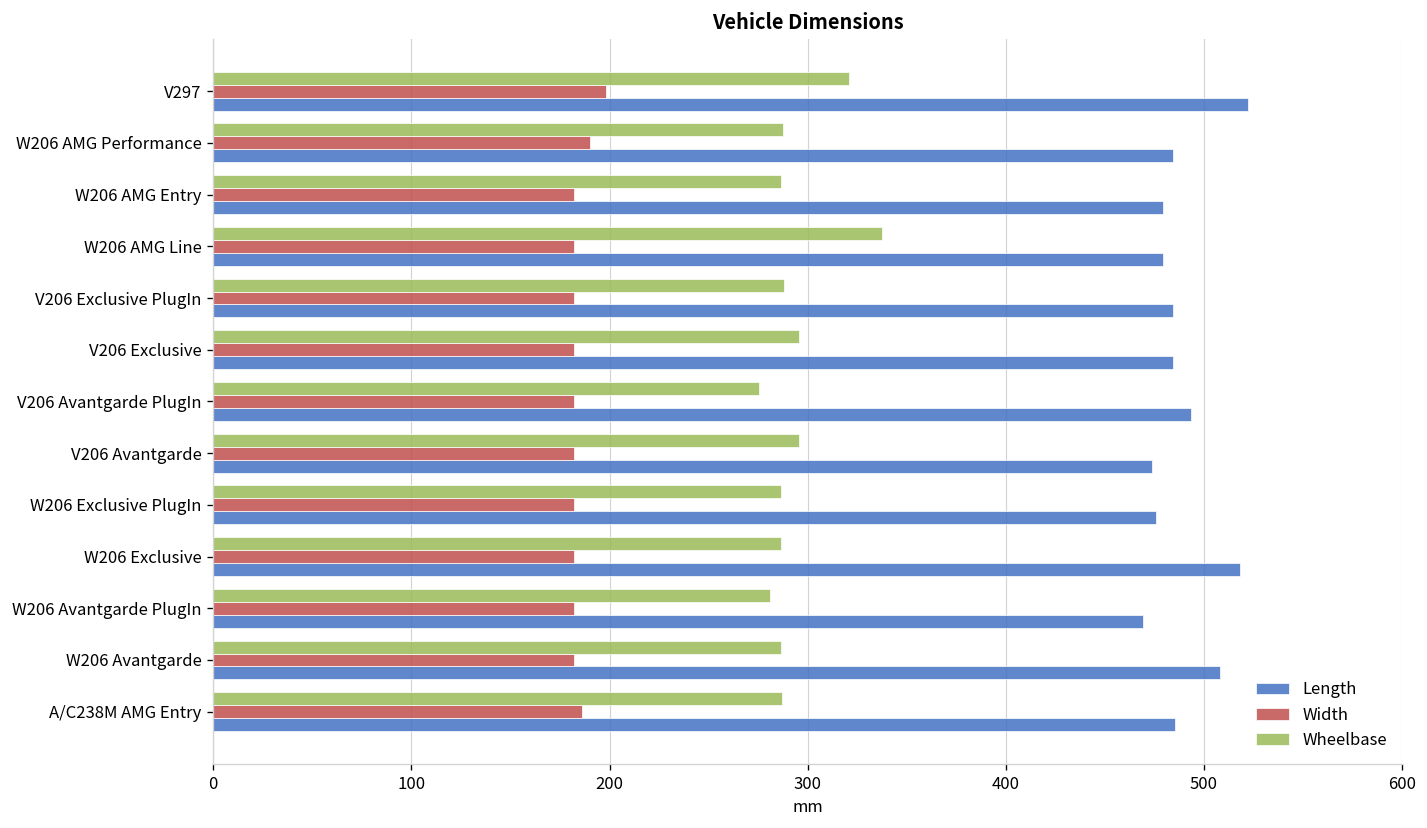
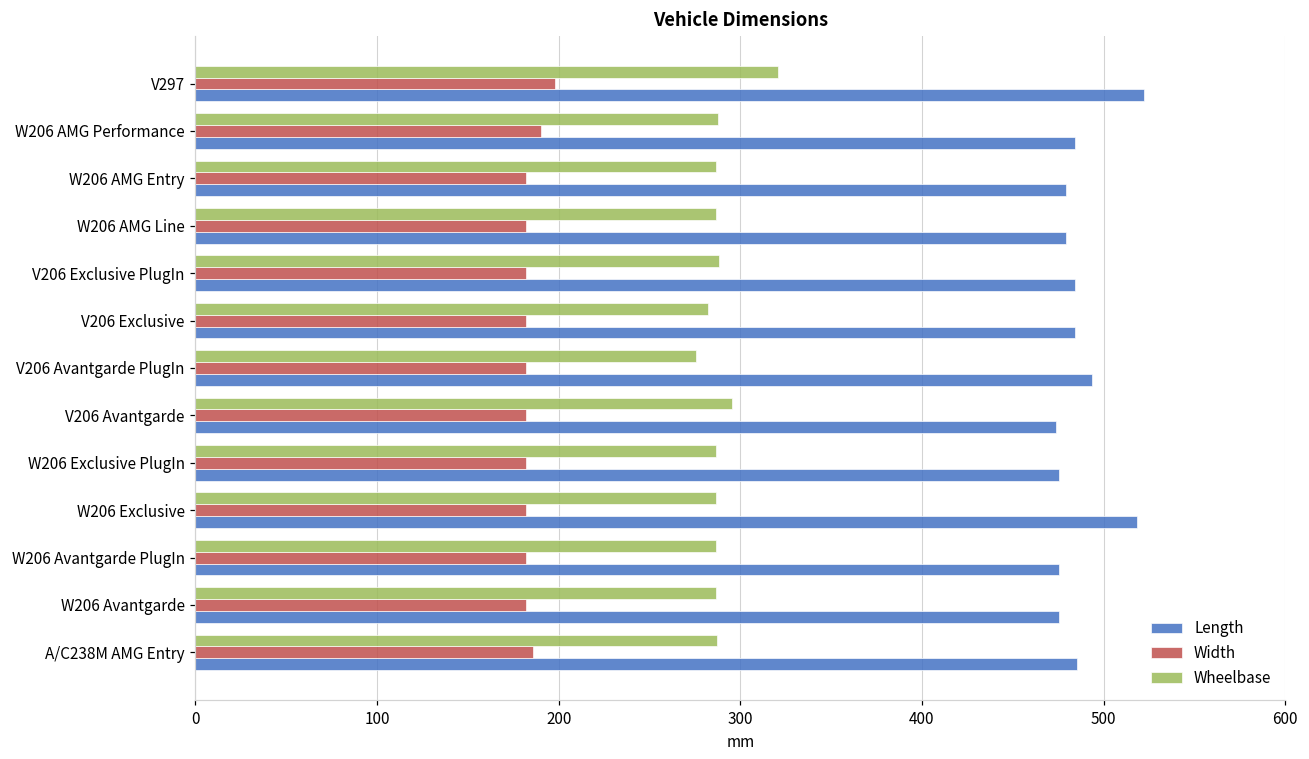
Wheelbase, W206 AMG Line: 337 -> 287
Wheelbase, V206 Exclusive: 295 -> 282
Wheelbase, W206 Avantgarde PlugIn: 281 -> 287
Length, W206 Avantgarde PlugIn: 469 -> 476
Length, W206 Avantgarde: 508 -> 476
